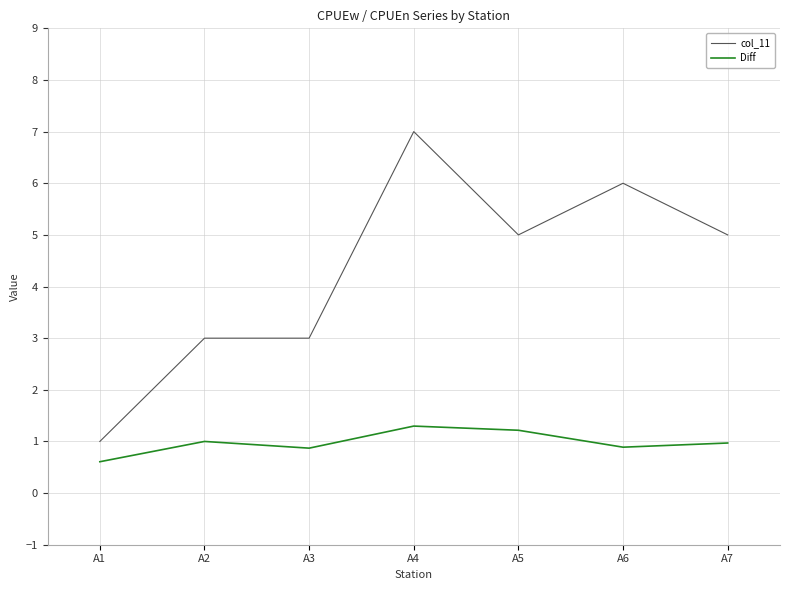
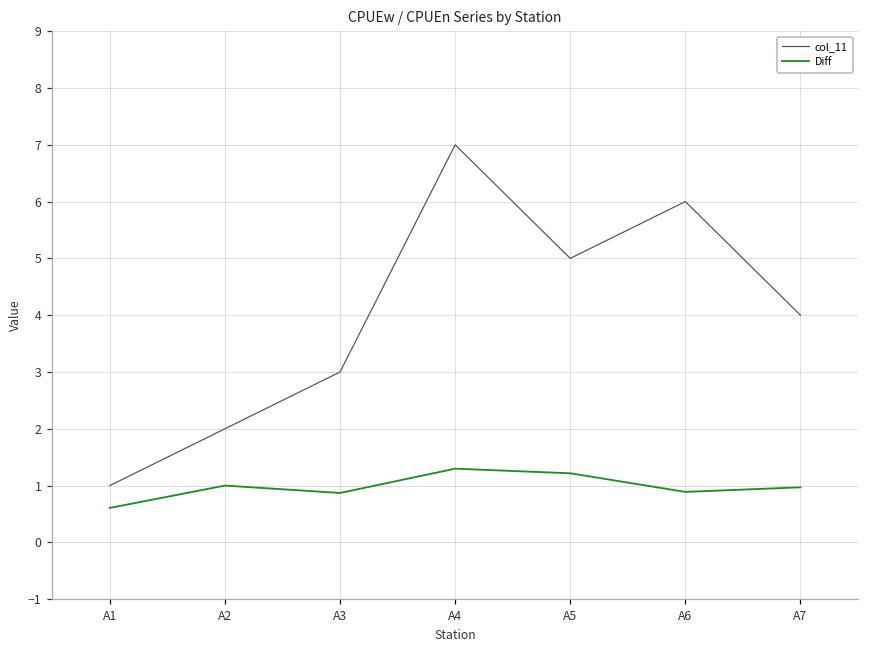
col_11, A2: 3 -> 2
col_11, A7: 5 -> 4
